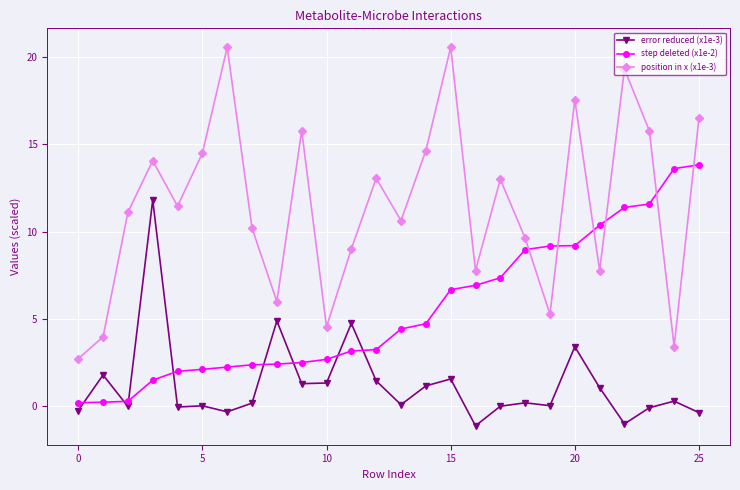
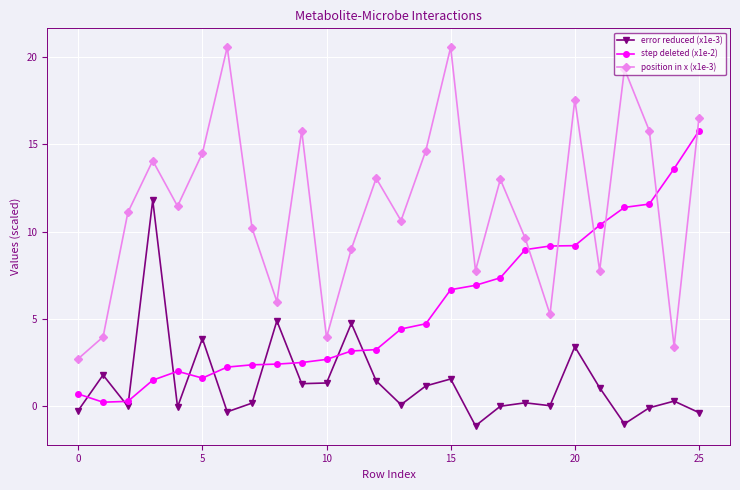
step deleted (x1e-2), 0: 0.2 -> 0.7
error reduced (x1e-3), 5: 0.0 -> 3.9
step deleted (x1e-2), 5: 2.1 -> 1.6
position in x (x1e-3), 10: 4.6 -> 4.0
step deleted (x1e-2), 25: 13.8 -> 15.8
